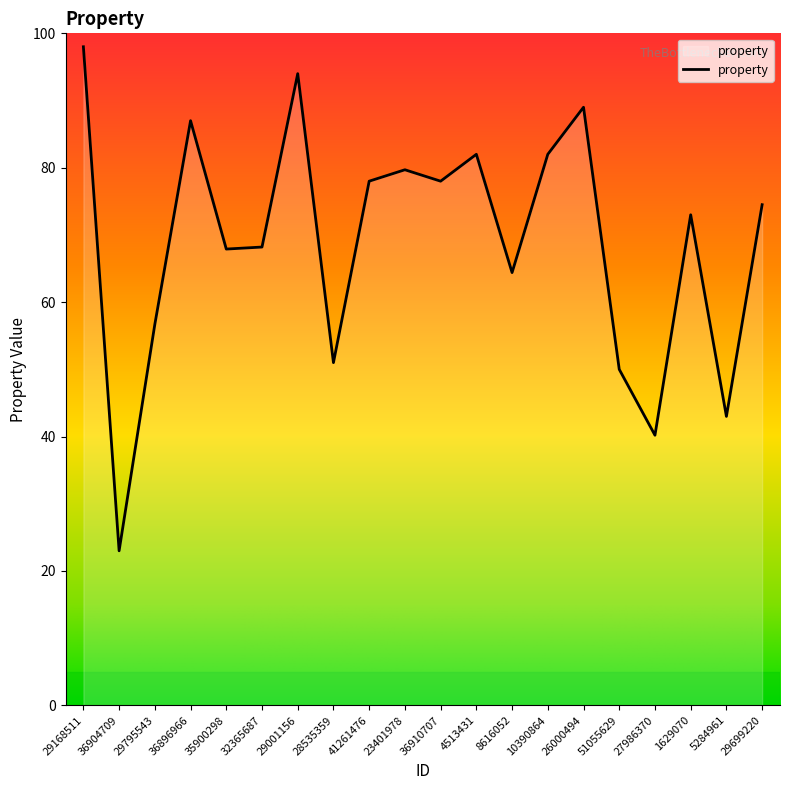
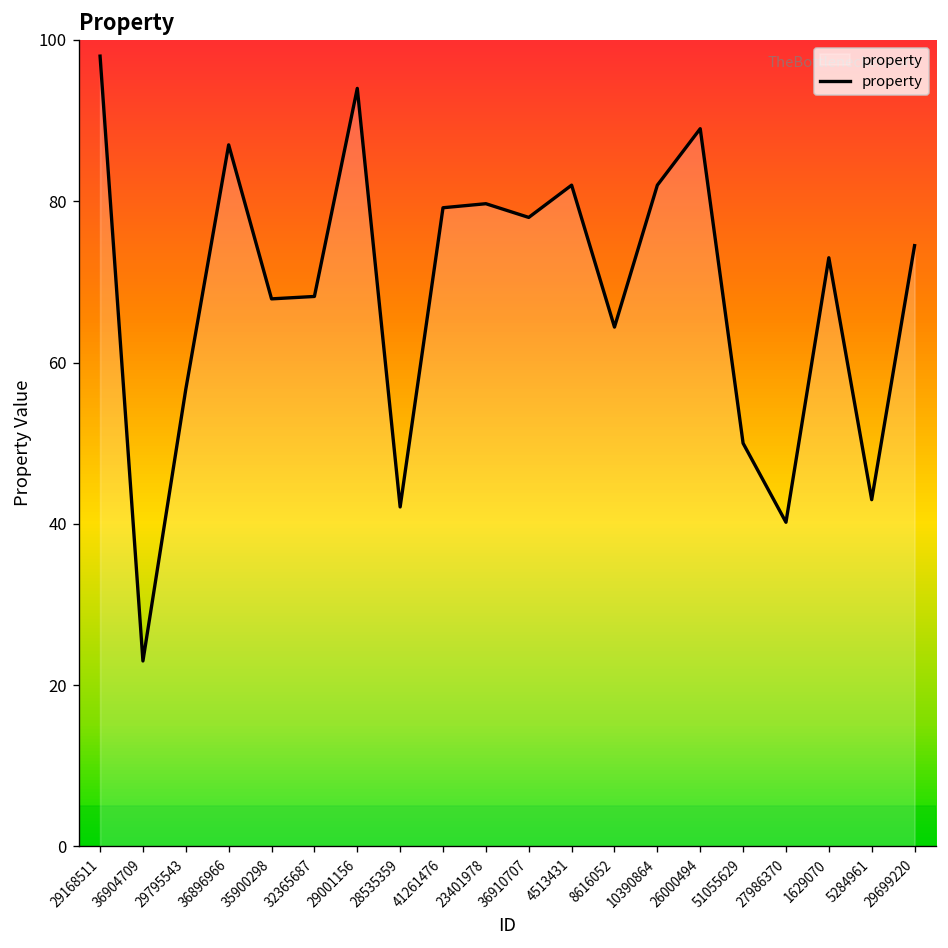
28535359: 51 -> 42
41261476: 78 -> 79
